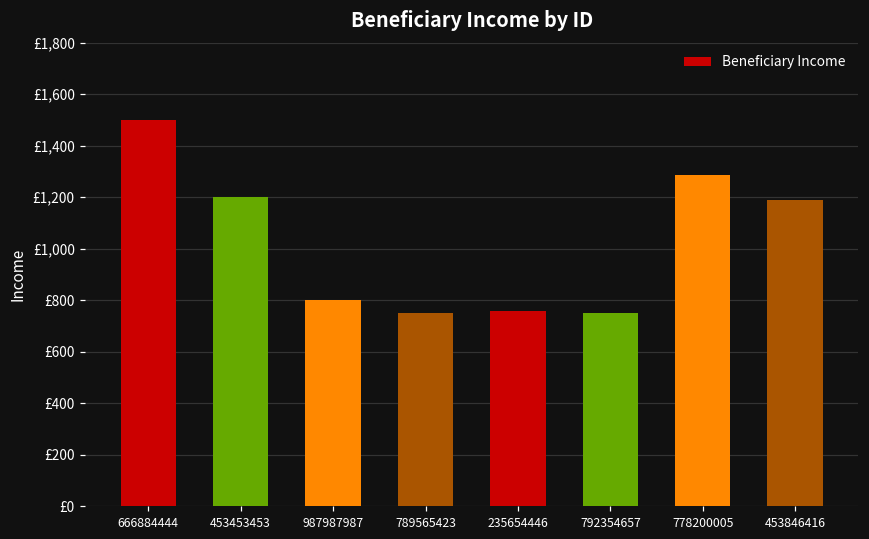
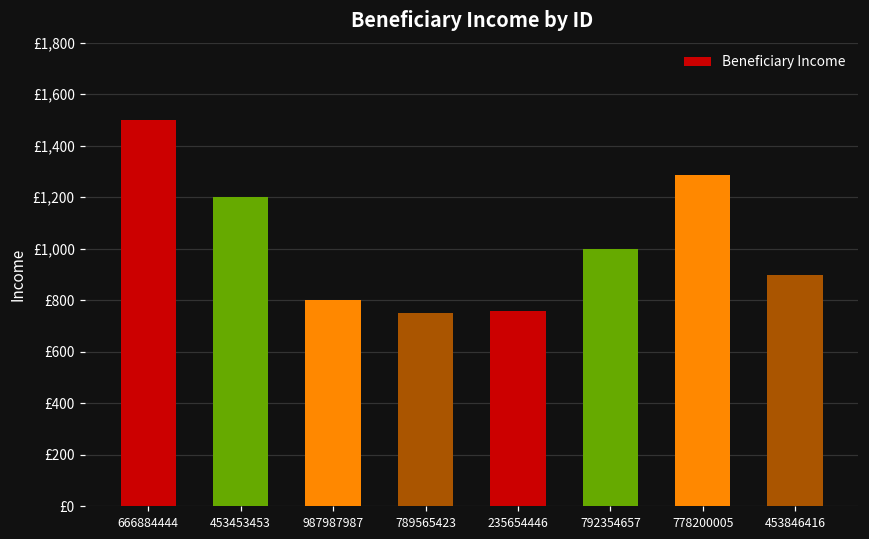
792354657: £750 -> £1,000
453846416: £1,190 -> £900
